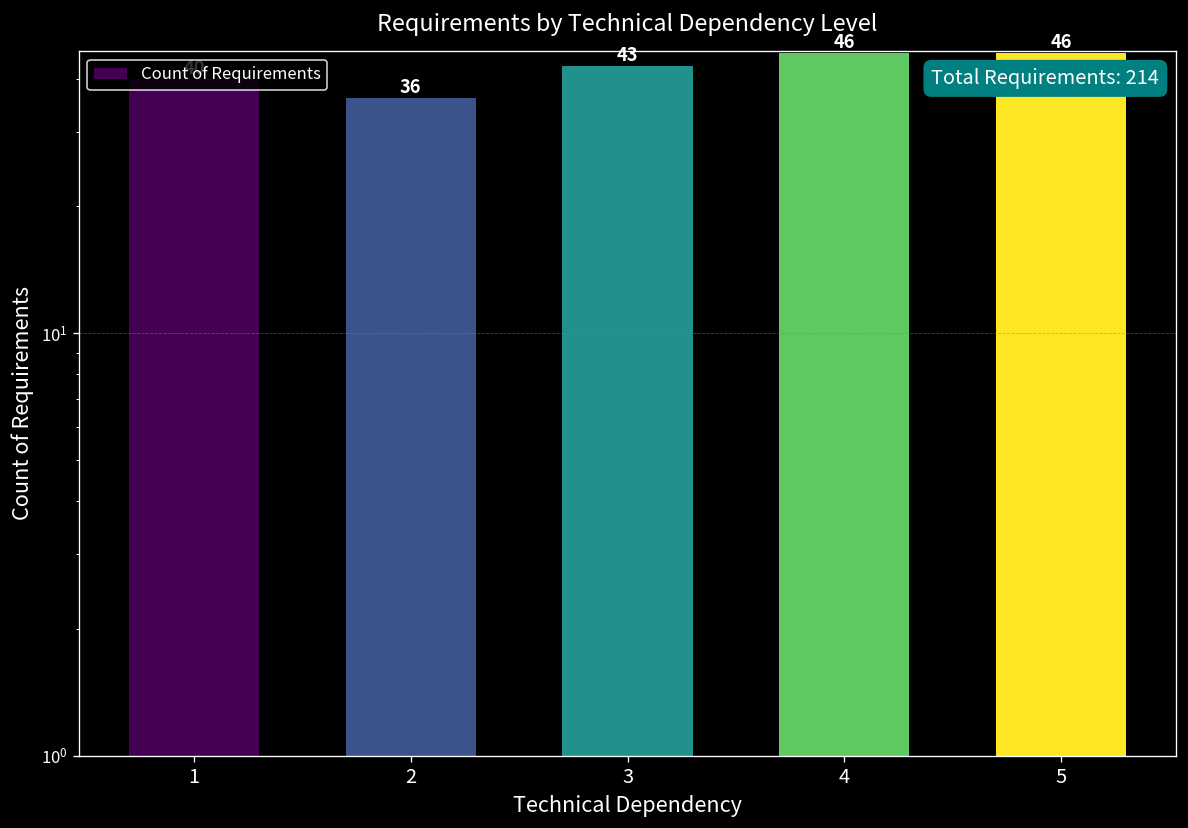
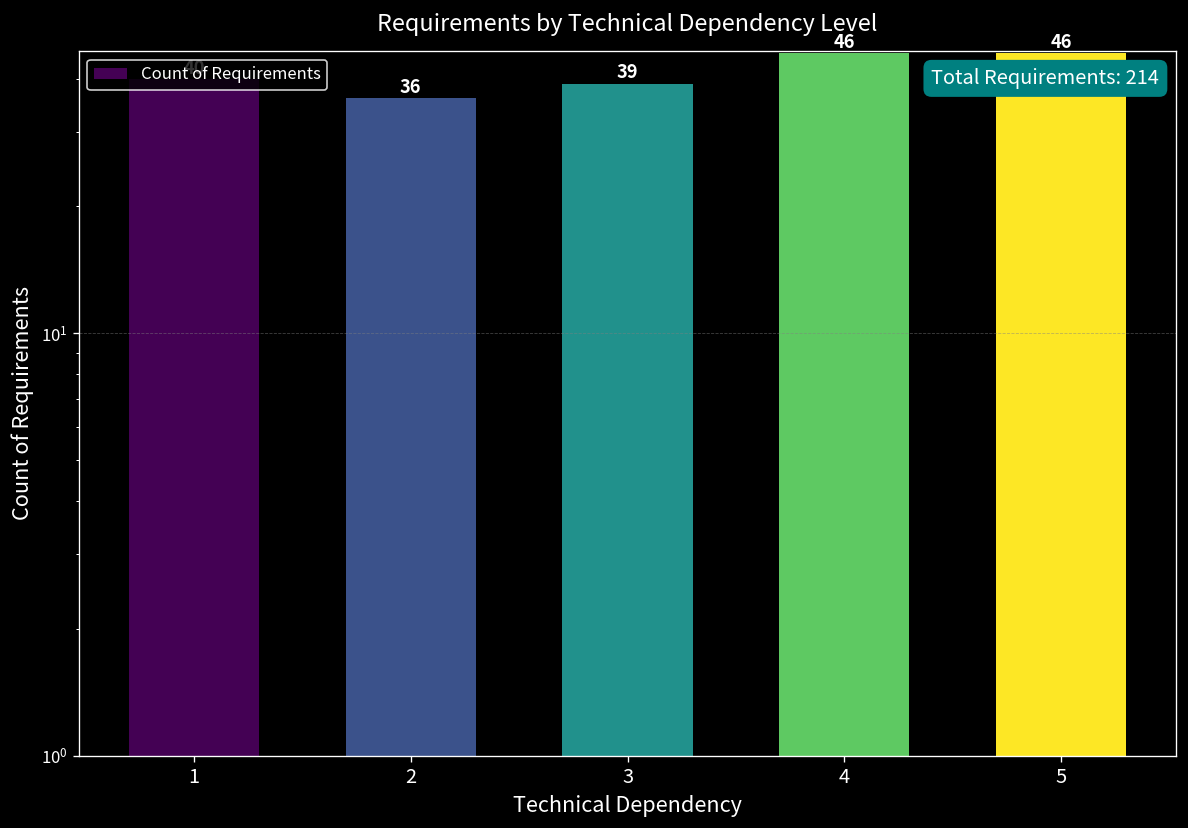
3: 43 -> 39
